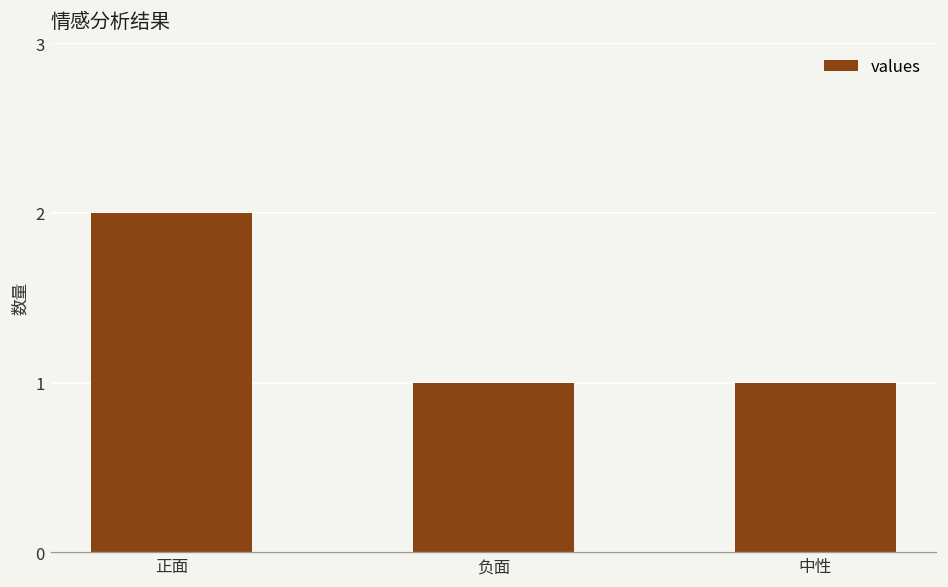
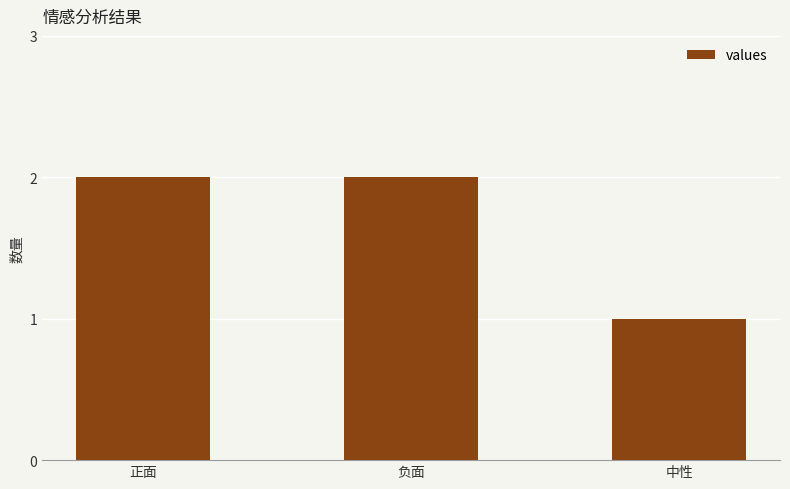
负面: 1 -> 2
